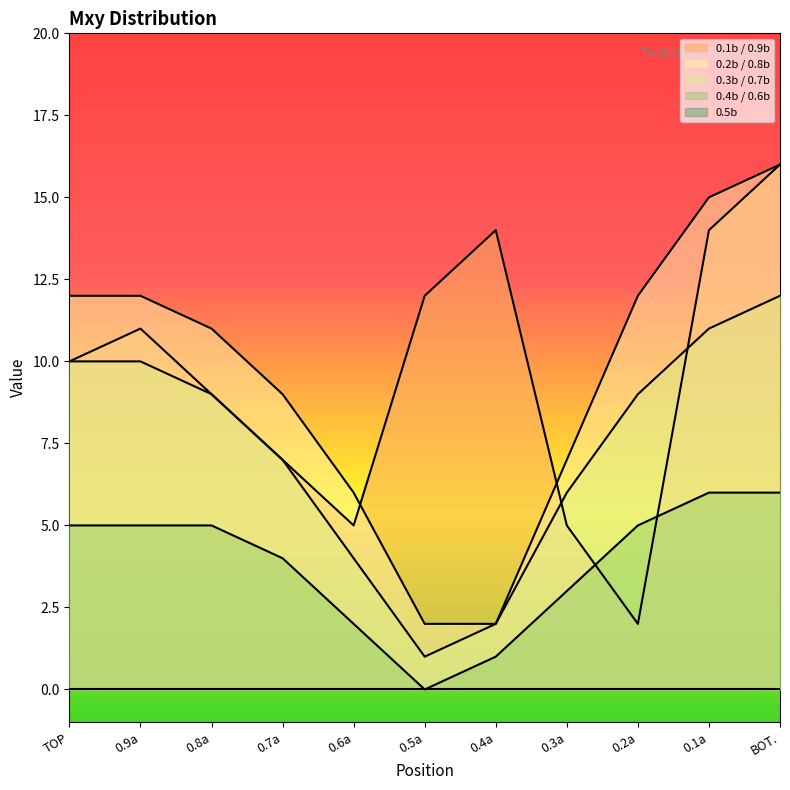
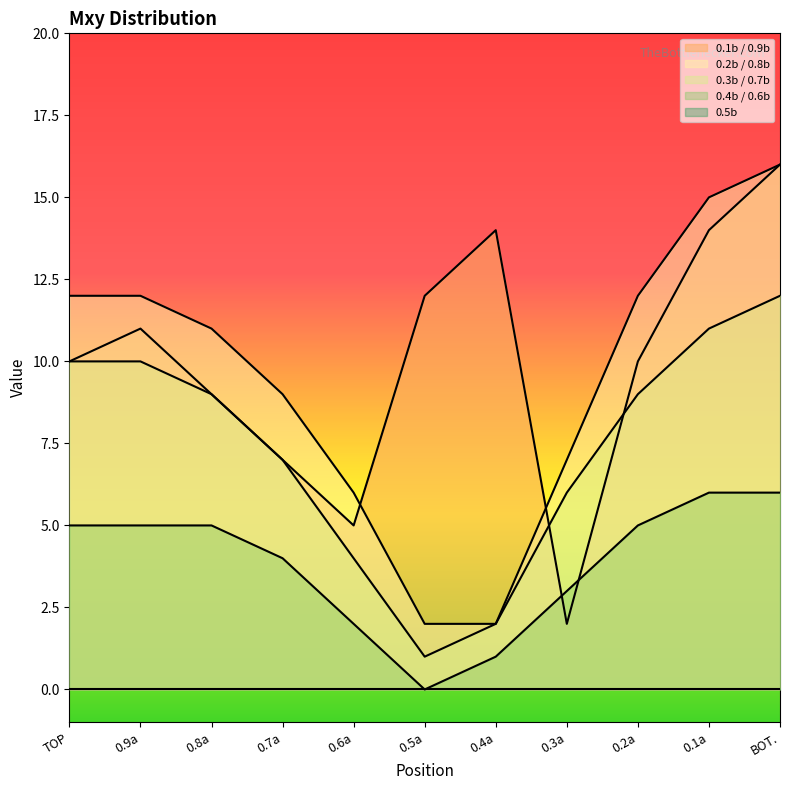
0.1b / 0.9b, 0.3a: 5 -> 2
0.1b / 0.9b, 0.2a: 2 -> 10
